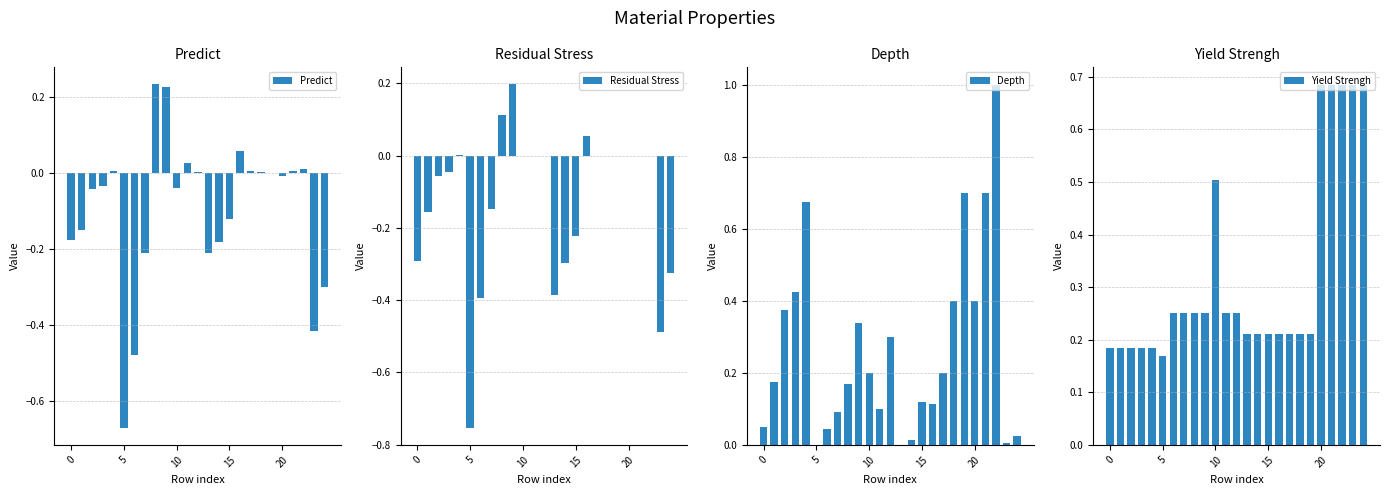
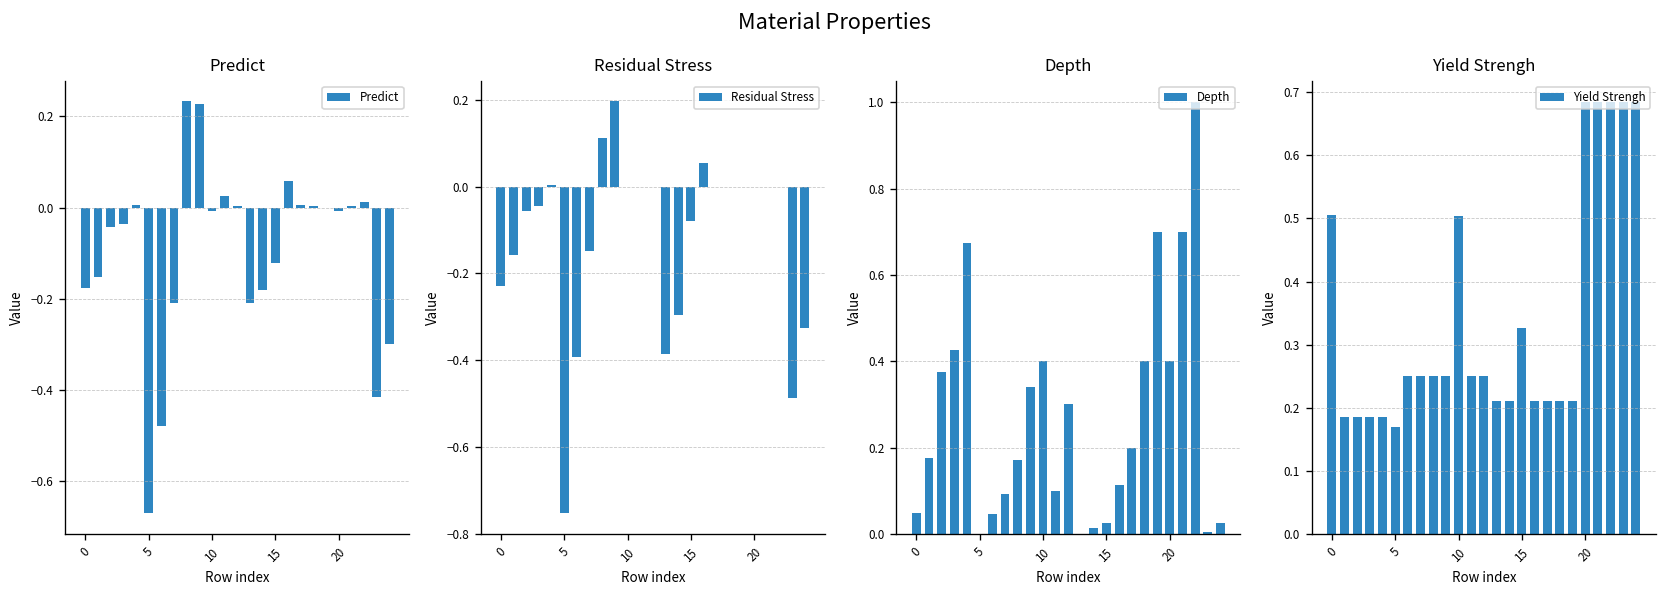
Predict, 10: -0.04 -> -0.01
Residual Stress, 0: -0.29 -> -0.23
Residual Stress, 15: -0.22 -> -0.08
Depth, 10: 0.2 -> 0.4
Depth, 15: 0.12 -> 0.03
Yield Strengh, 0: 0.19 -> 0.51
Yield Strengh, 15: 0.21 -> 0.33
